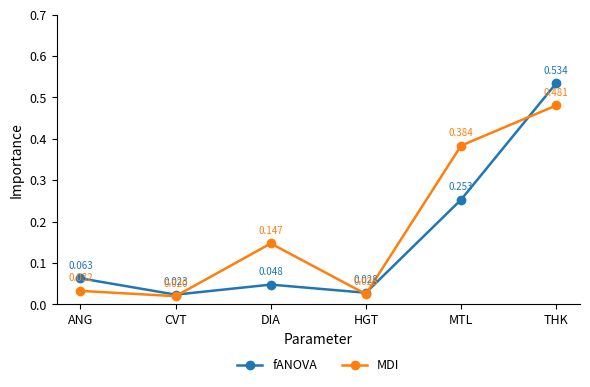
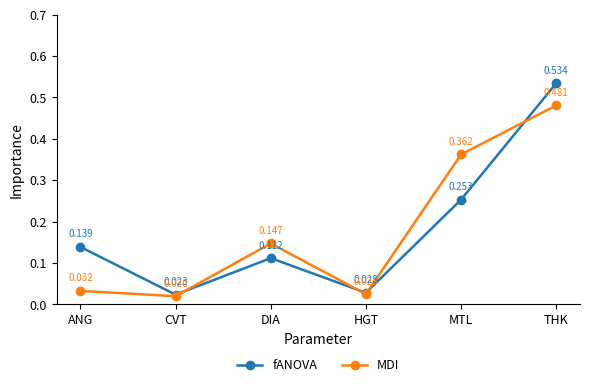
fANOVA, ANG: 0.063 -> 0.139
fANOVA, DIA: 0.048 -> 0.112
MDI, MTL: 0.384 -> 0.362
